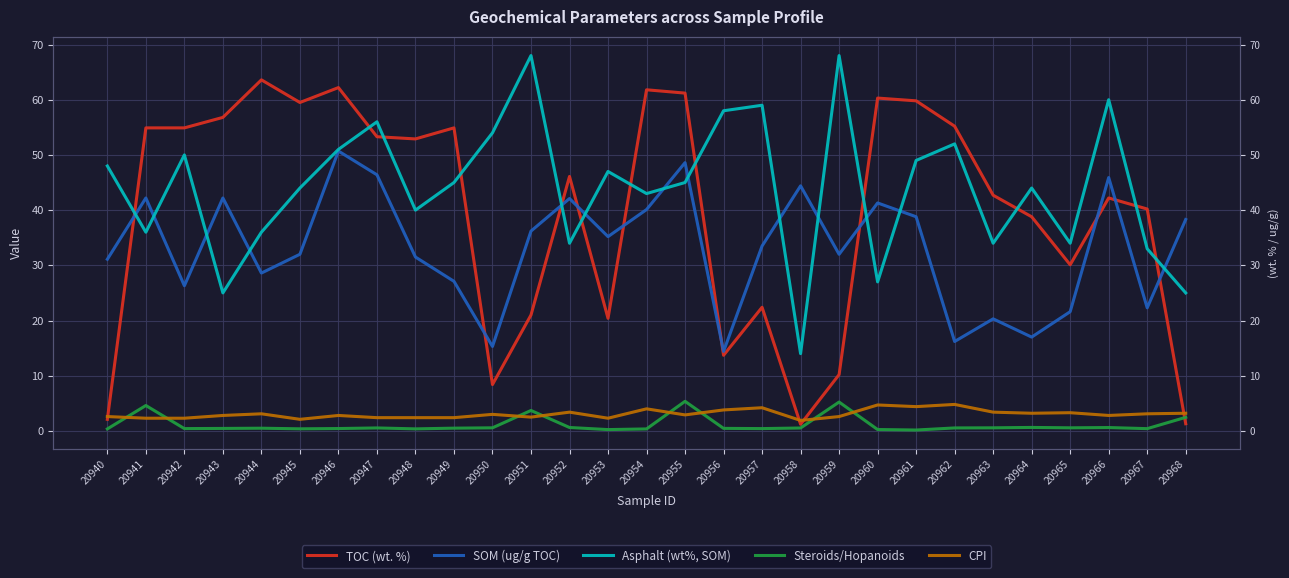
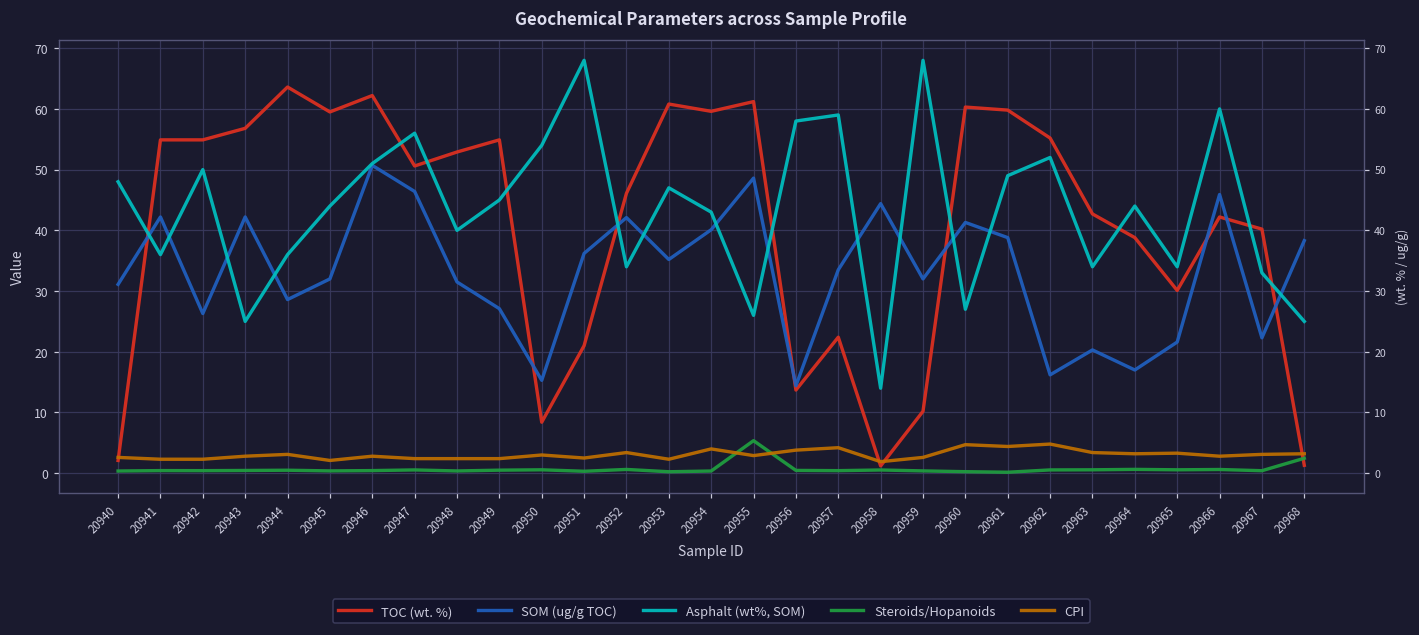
Steroids/Hopanoids, 20941: 5 -> 0
TOC (wt. %), 20947: 53 -> 51
Steroids/Hopanoids, 20951: 4 -> 0
TOC (wt. %), 20953: 20 -> 61
TOC (wt. %), 20954: 62 -> 60
Asphalt (wt%, SOM), 20955: 45 -> 26
Steroids/Hopanoids, 20959: 5 -> 0
